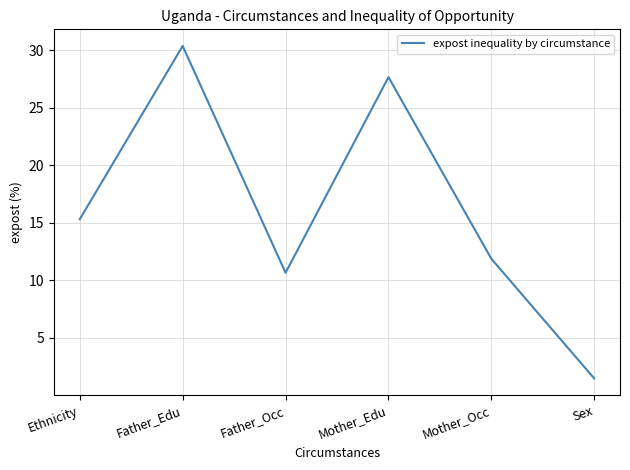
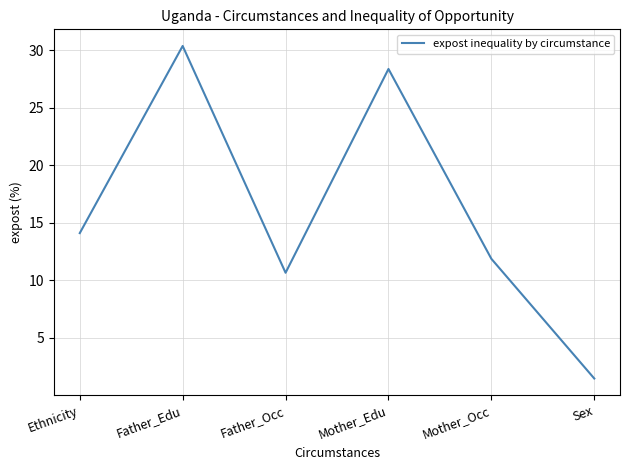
Ethnicity: 15.3 -> 14.1
Mother_Edu: 27.7 -> 28.4
